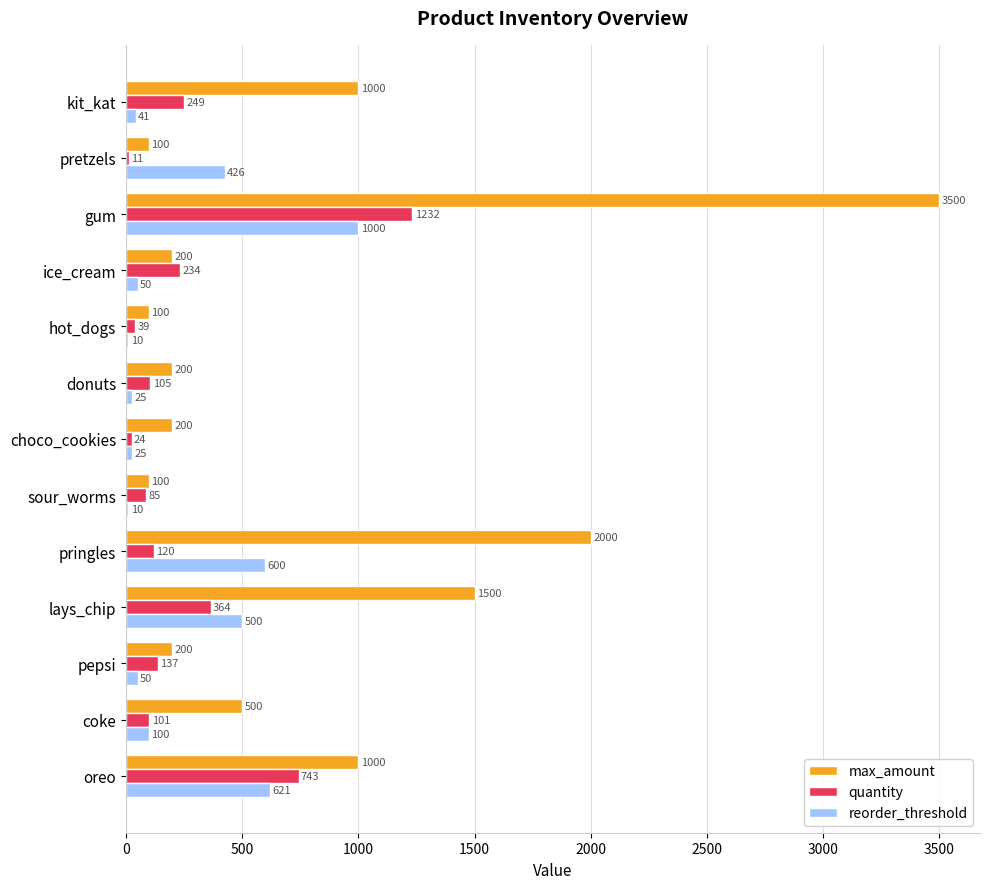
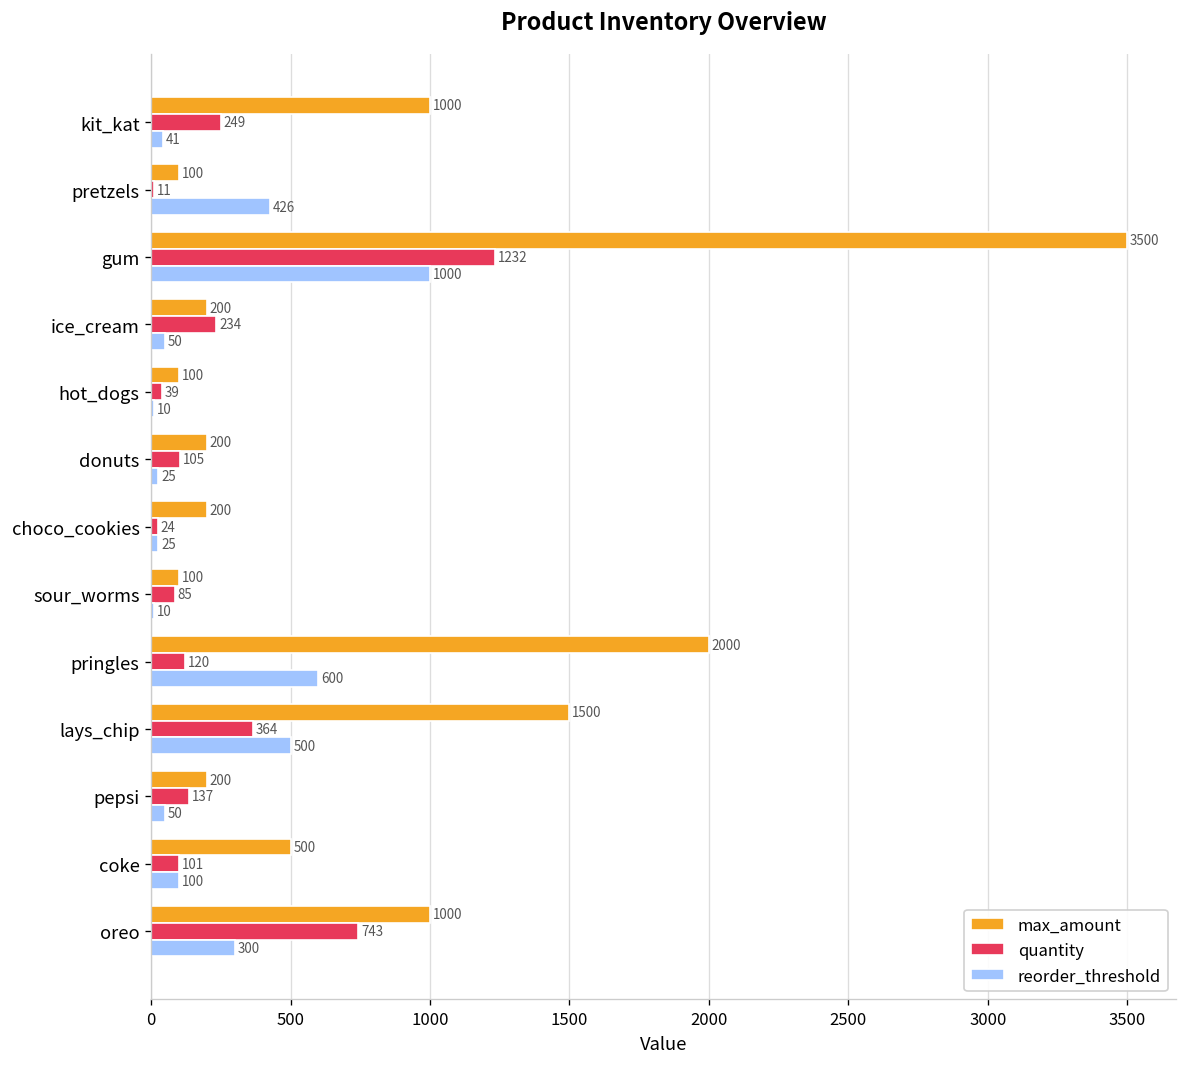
reorder_threshold, oreo: 621 -> 300
